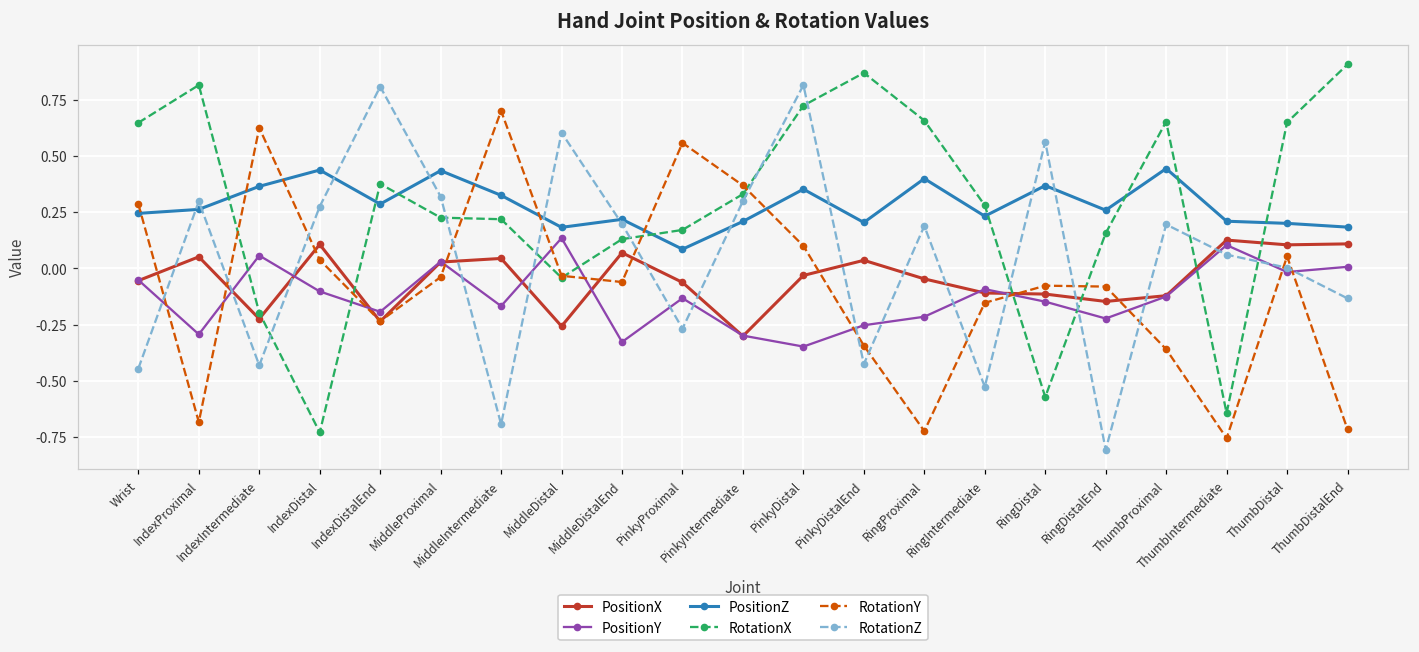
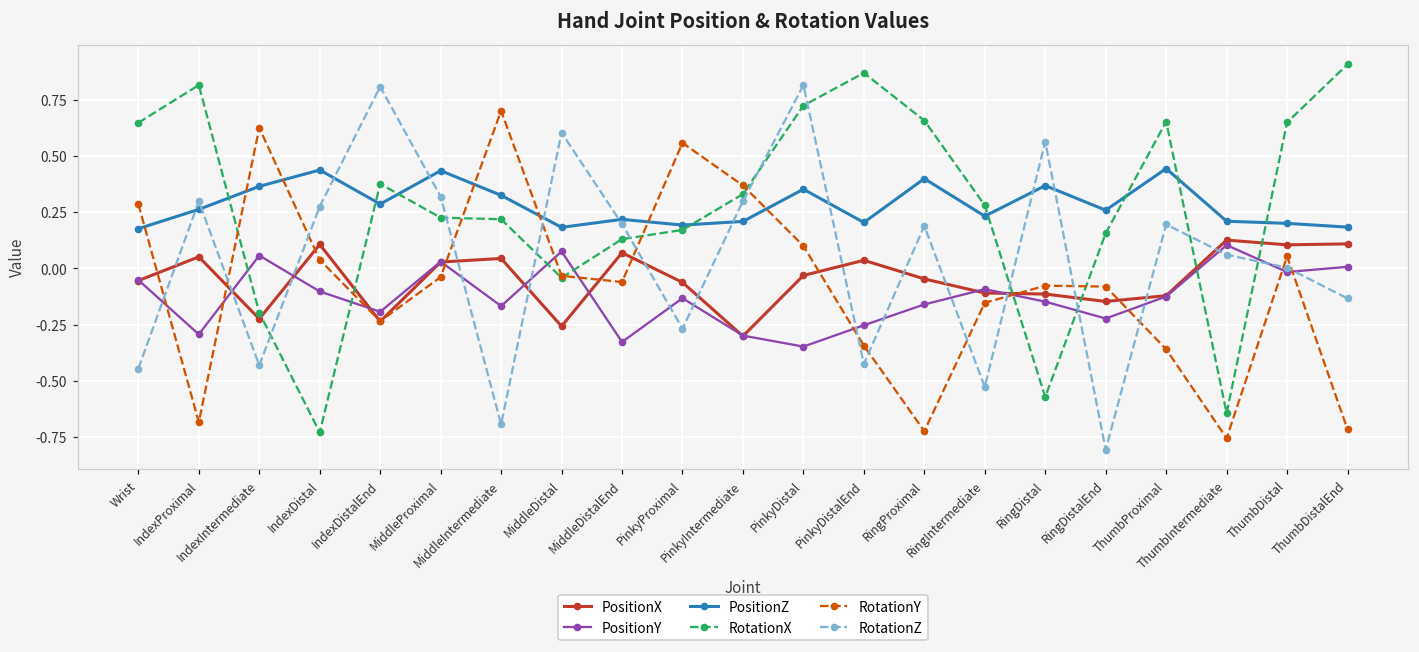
PositionZ, Wrist: 0.25 -> 0.18
PositionY, MiddleDistal: 0.13 -> 0.08
PositionZ, PinkyProximal: 0.09 -> 0.19
PositionY, RingProximal: -0.22 -> -0.16
